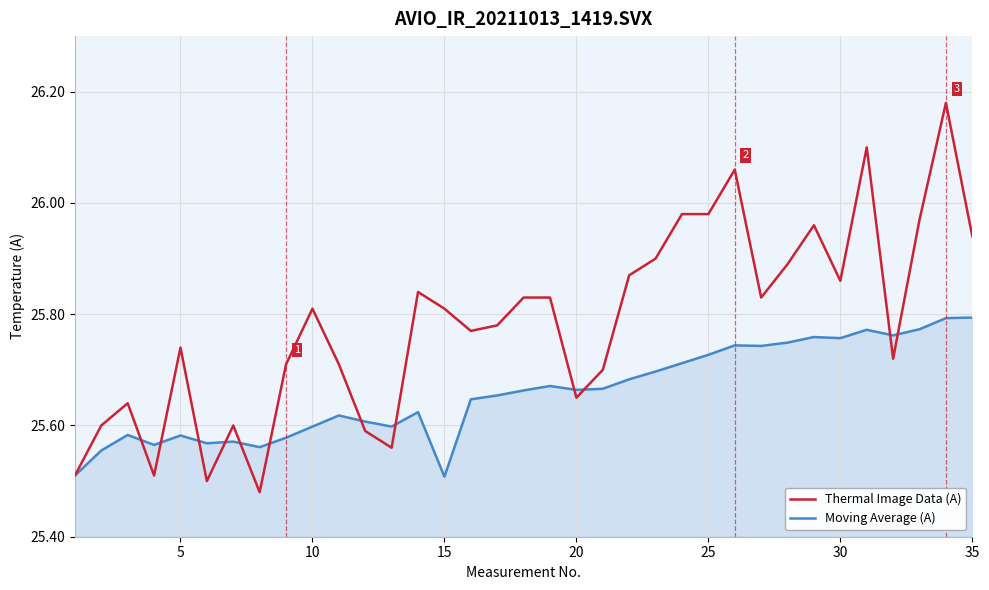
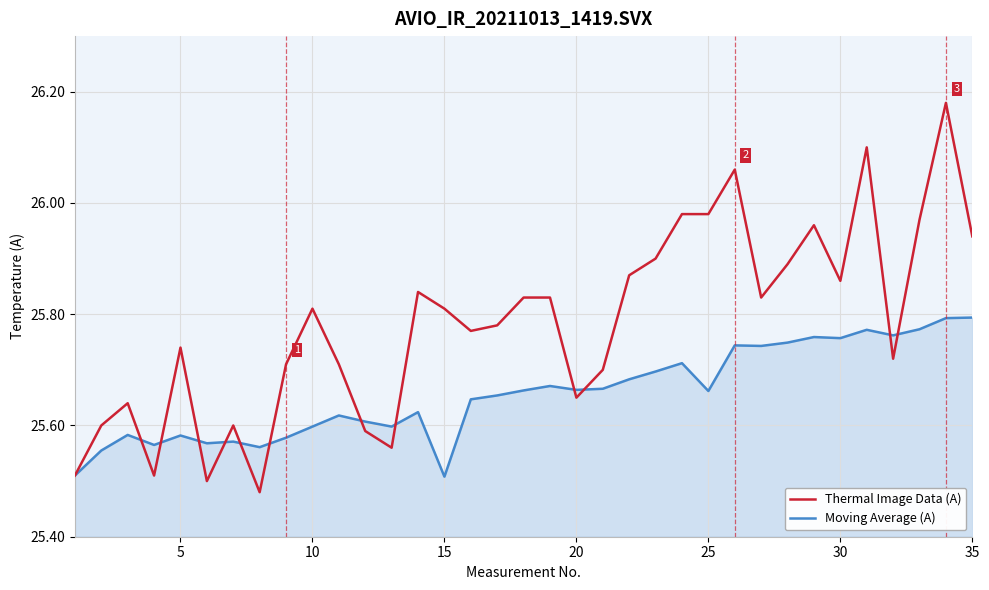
Moving Average (A), 25: 25.73 -> 25.66
